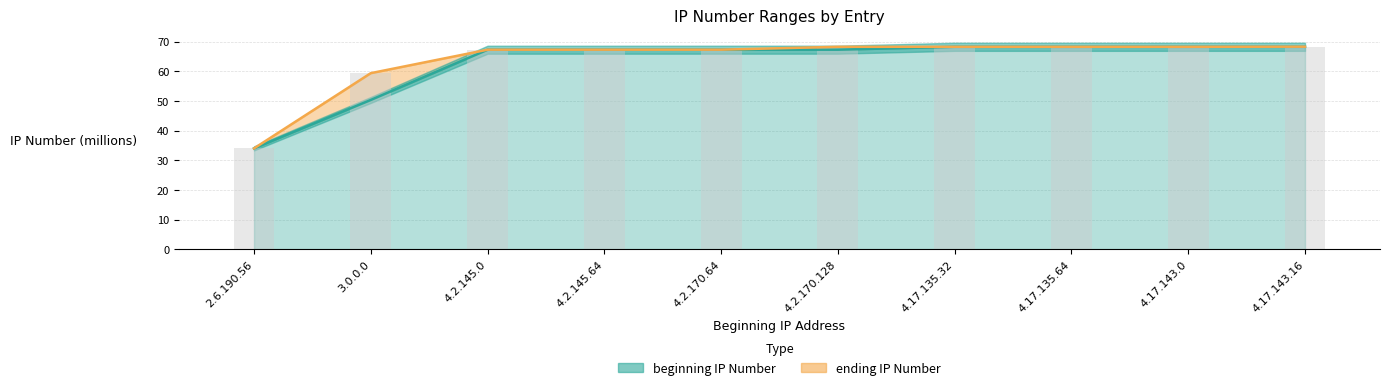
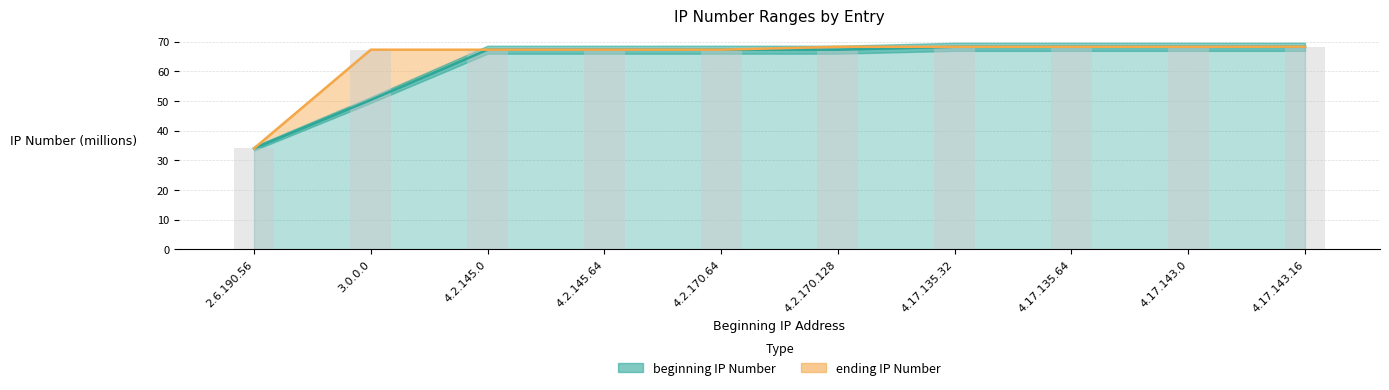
ending IP Number, 3.0.0.0: 59 -> 67
